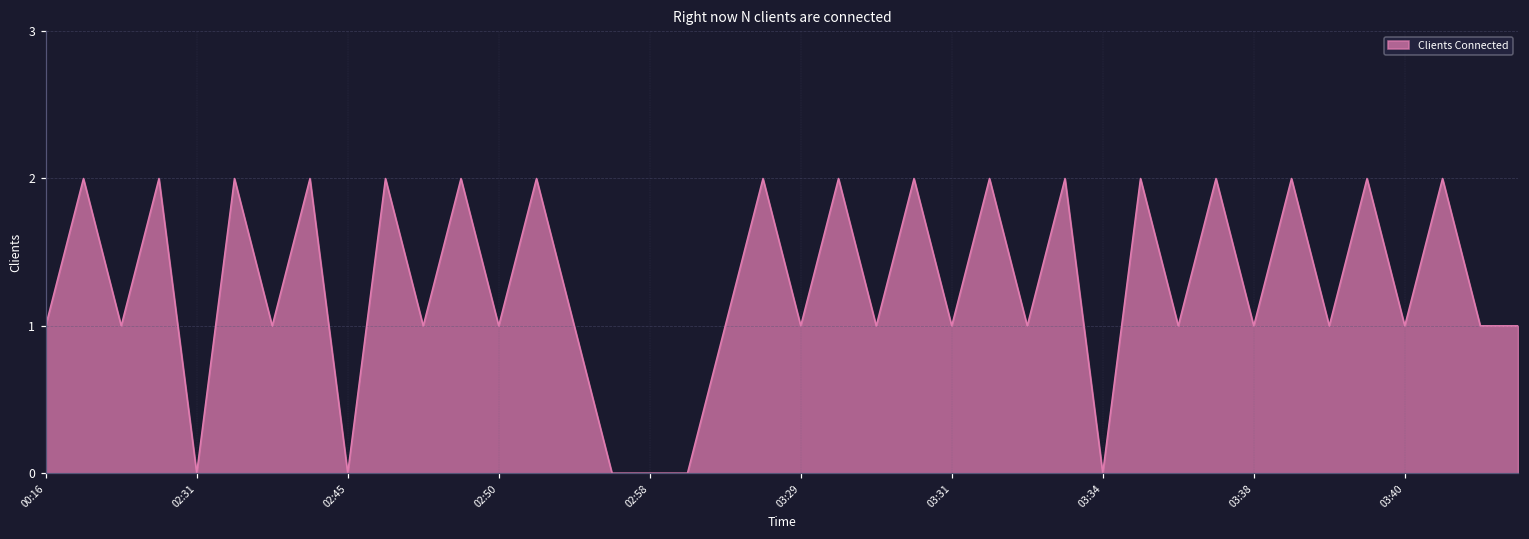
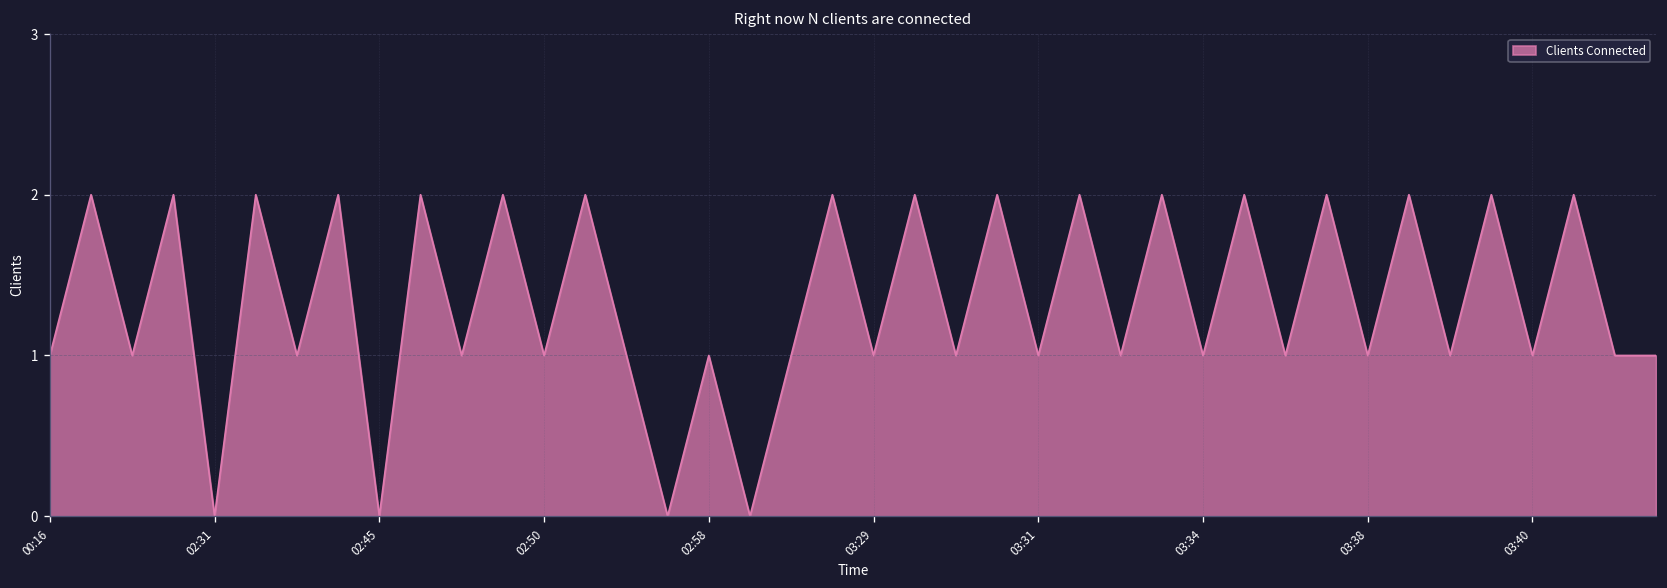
02:58: 0 -> 1
03:34: 0 -> 1
